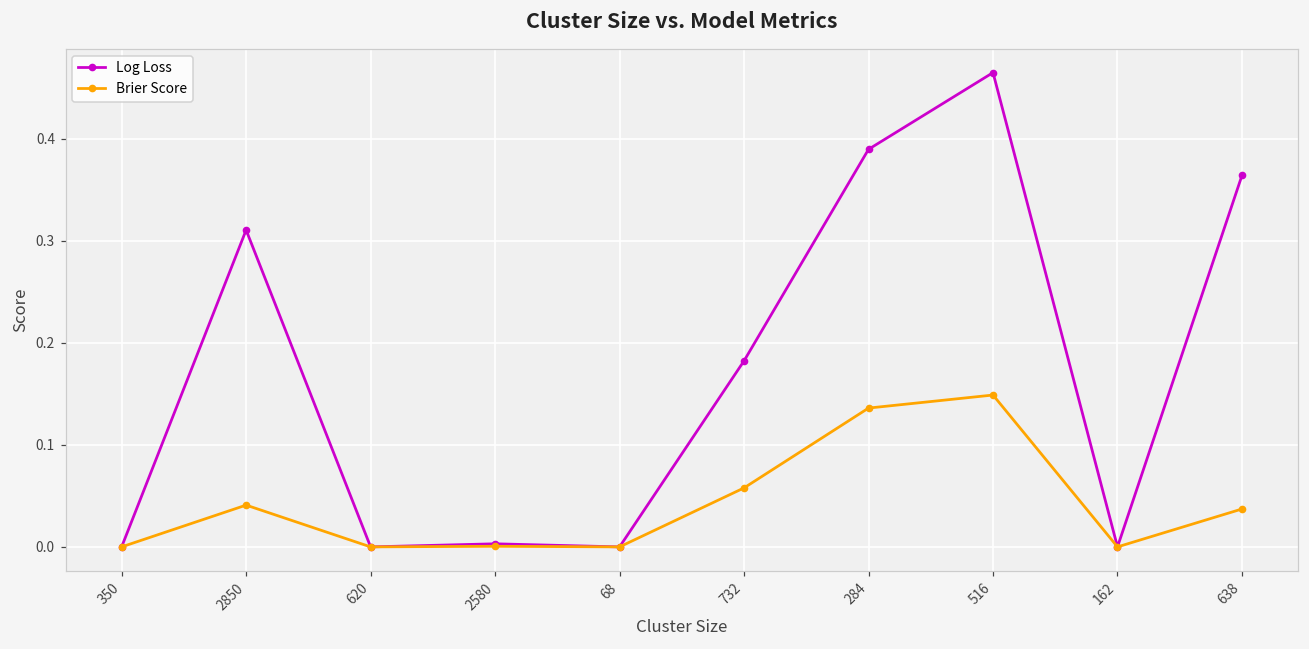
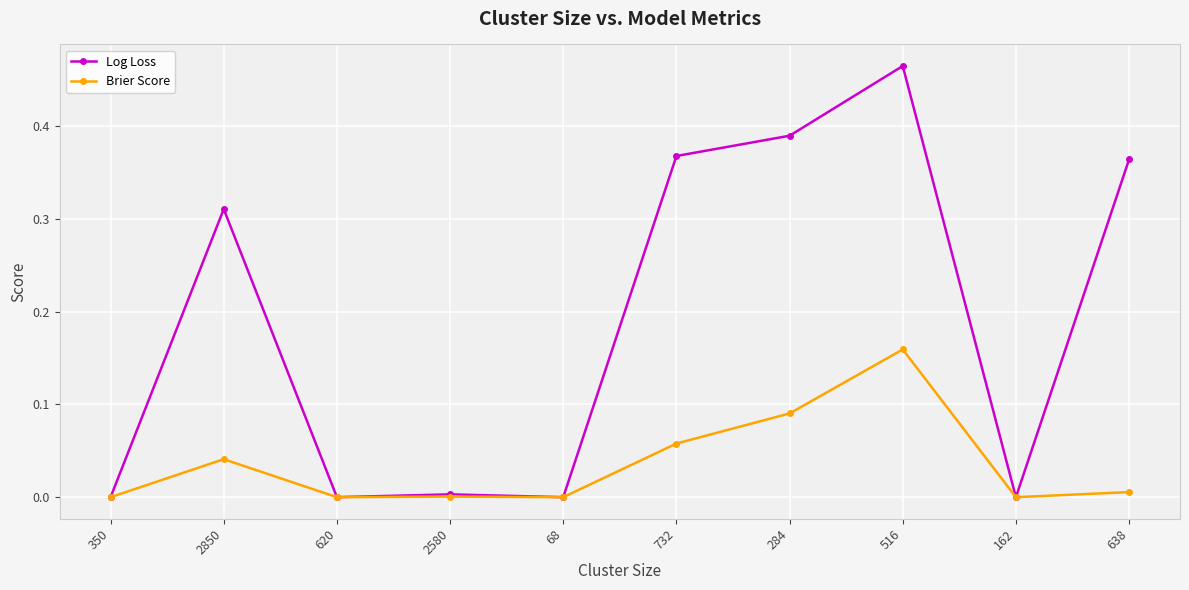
Log Loss, 732: 0.18 -> 0.37
Brier Score, 284: 0.14 -> 0.09
Brier Score, 516: 0.15 -> 0.16
Brier Score, 638: 0.04 -> 0.01
